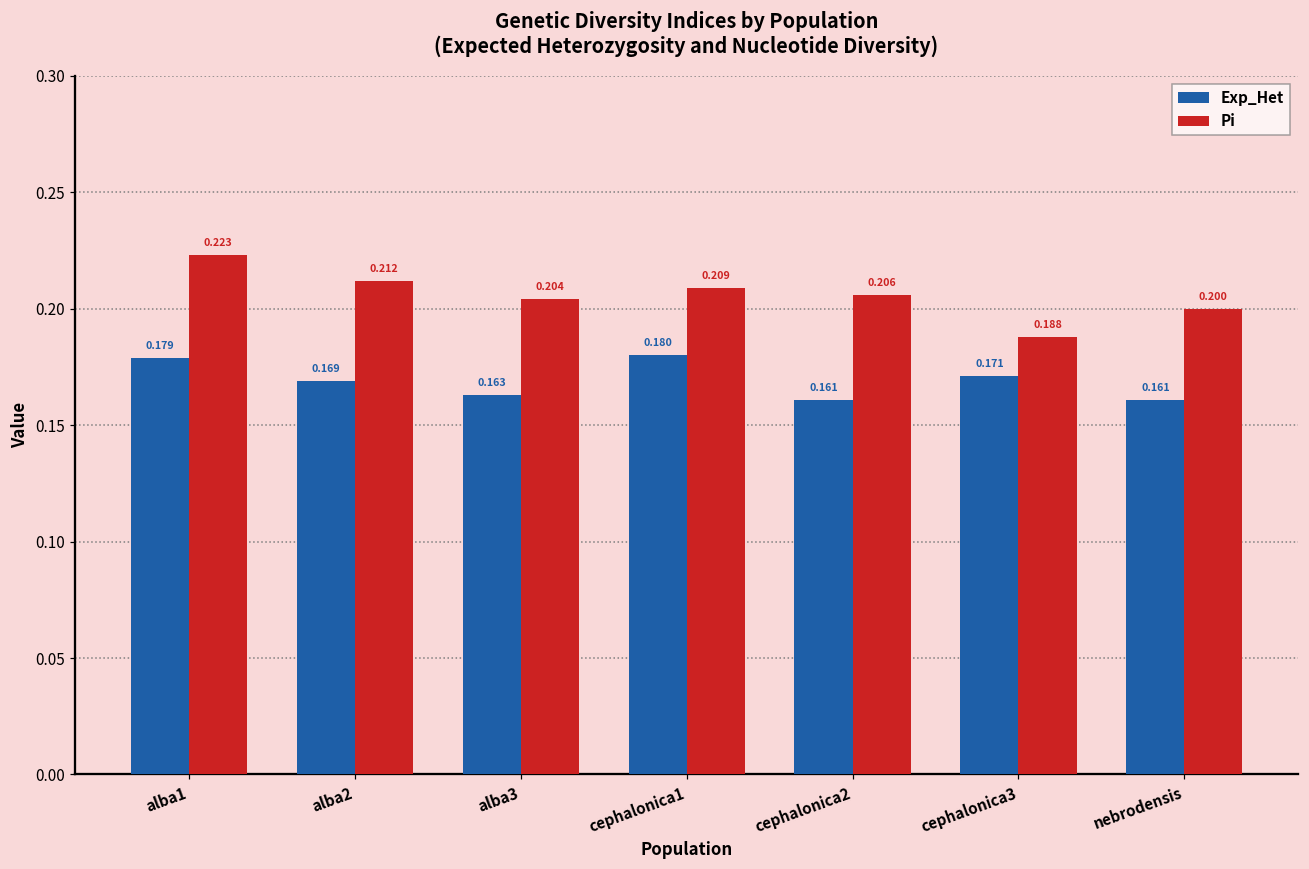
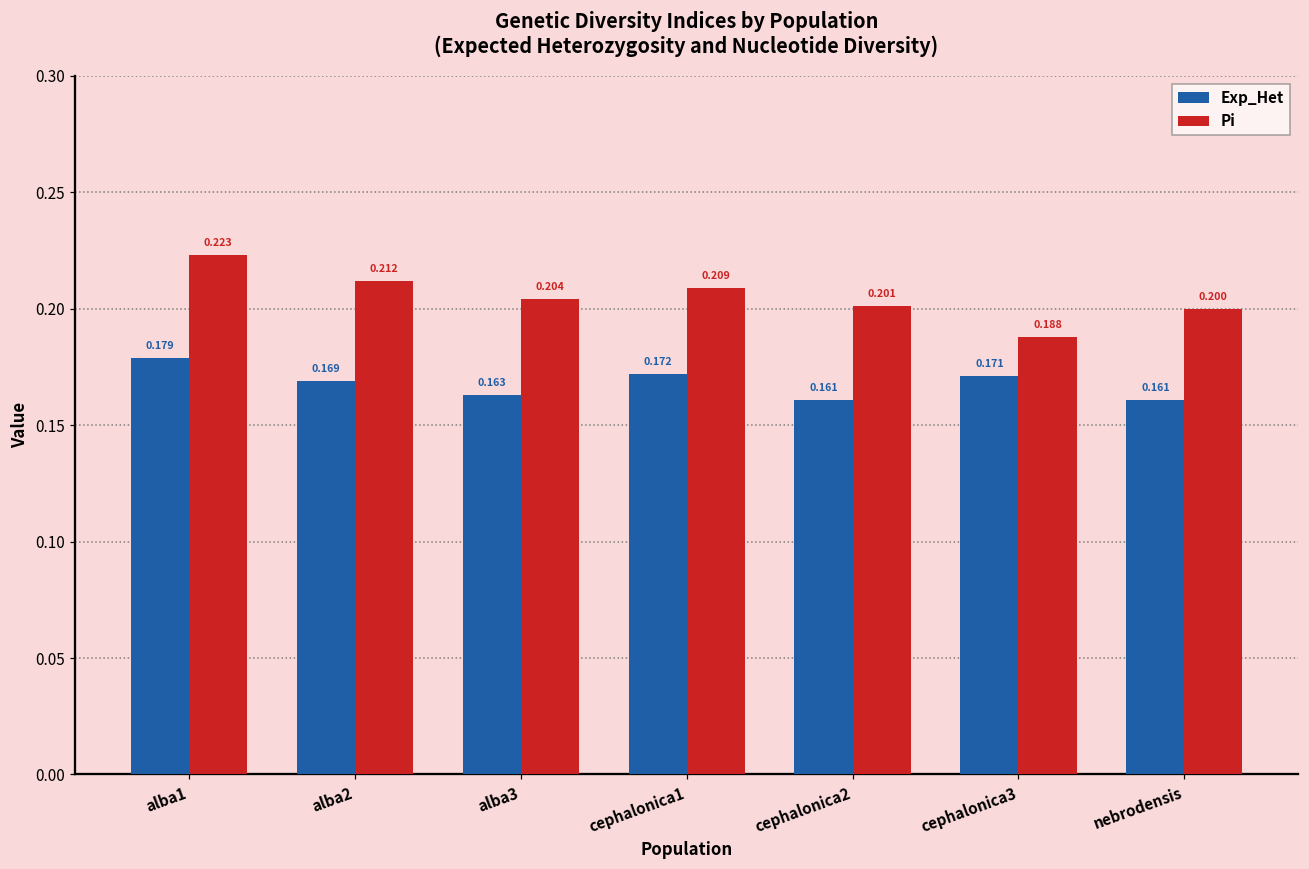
Exp_Het, cephalonica1: 0.180 -> 0.172
Pi, cephalonica2: 0.206 -> 0.201
